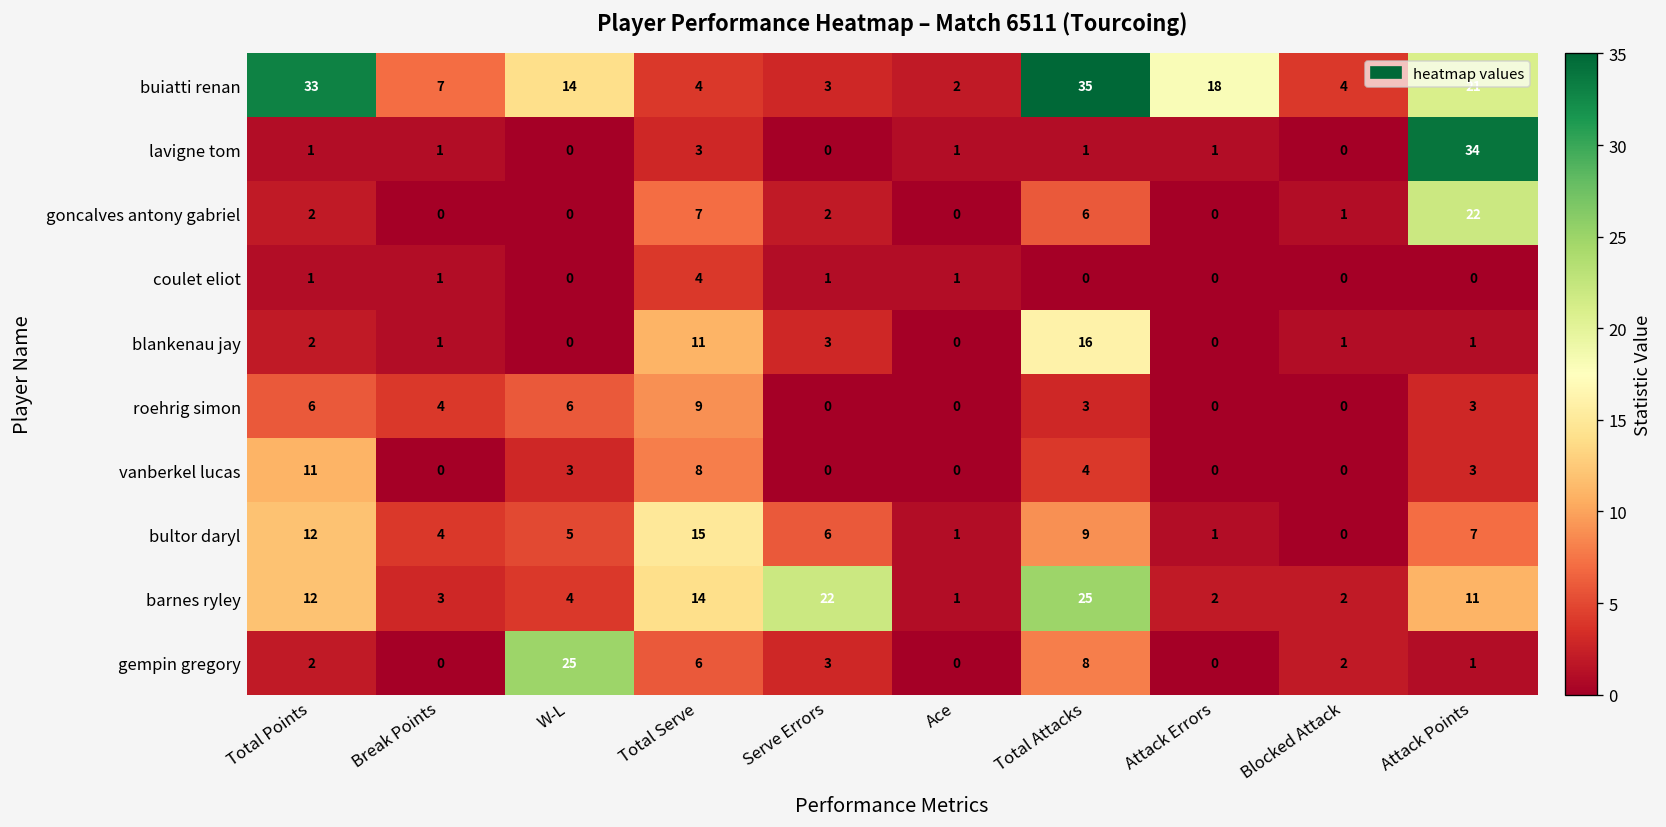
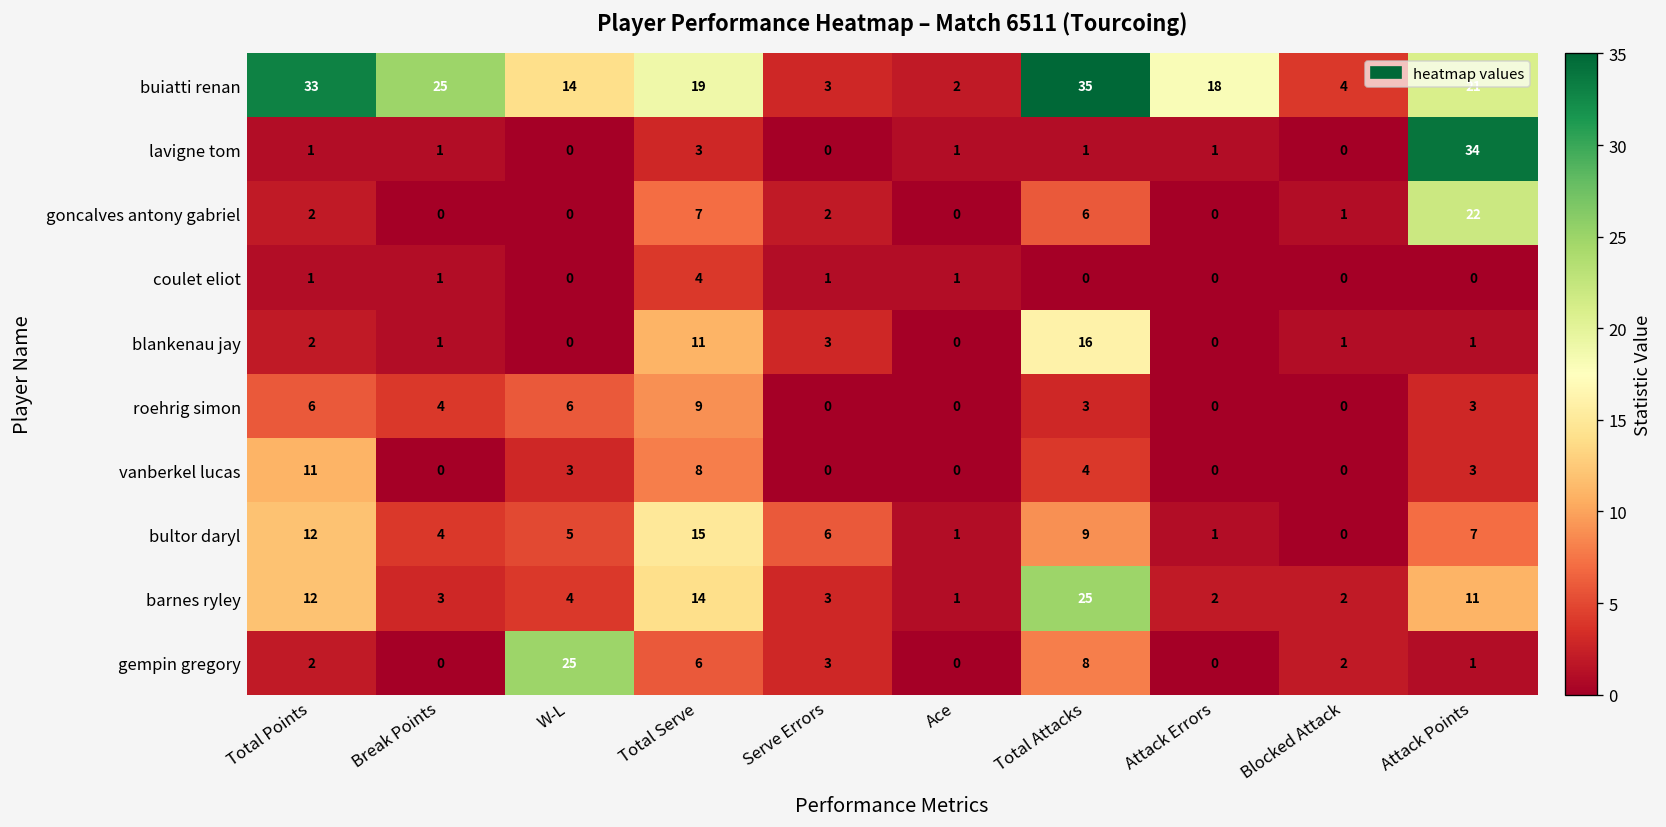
buiatti renan, Break Points: 7 -> 25
buiatti renan, Total Serve: 4 -> 19
barnes ryley, Serve Errors: 22 -> 3
